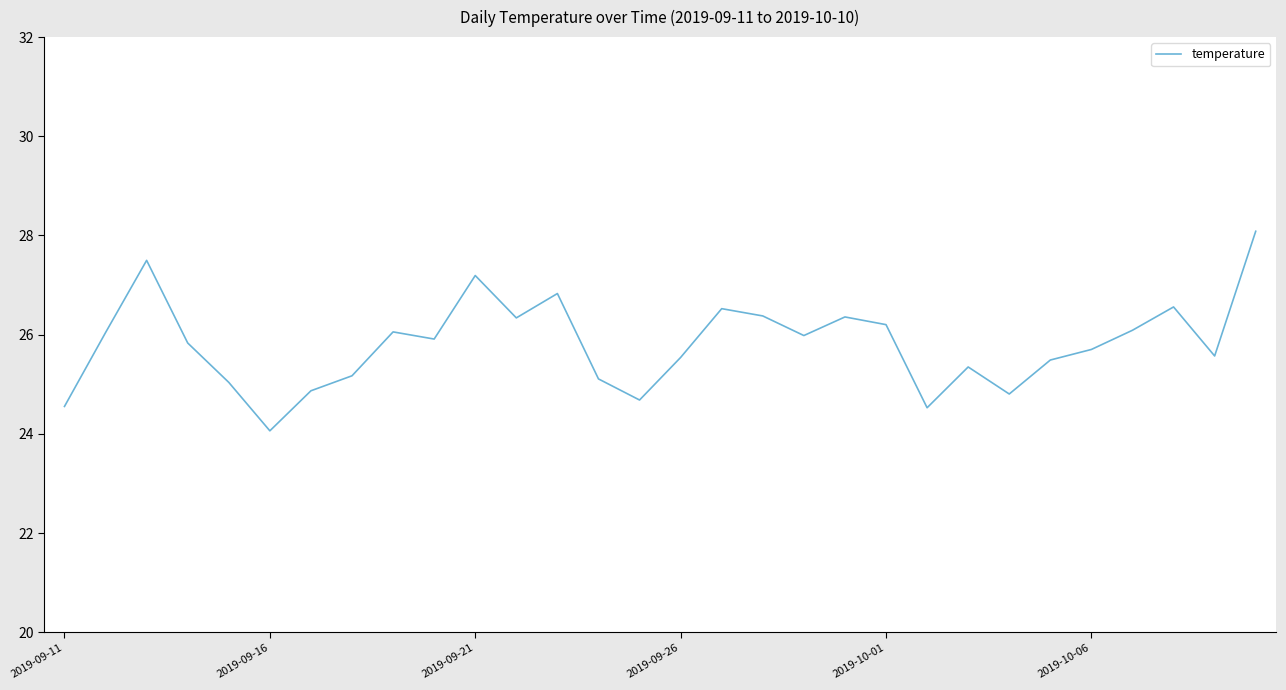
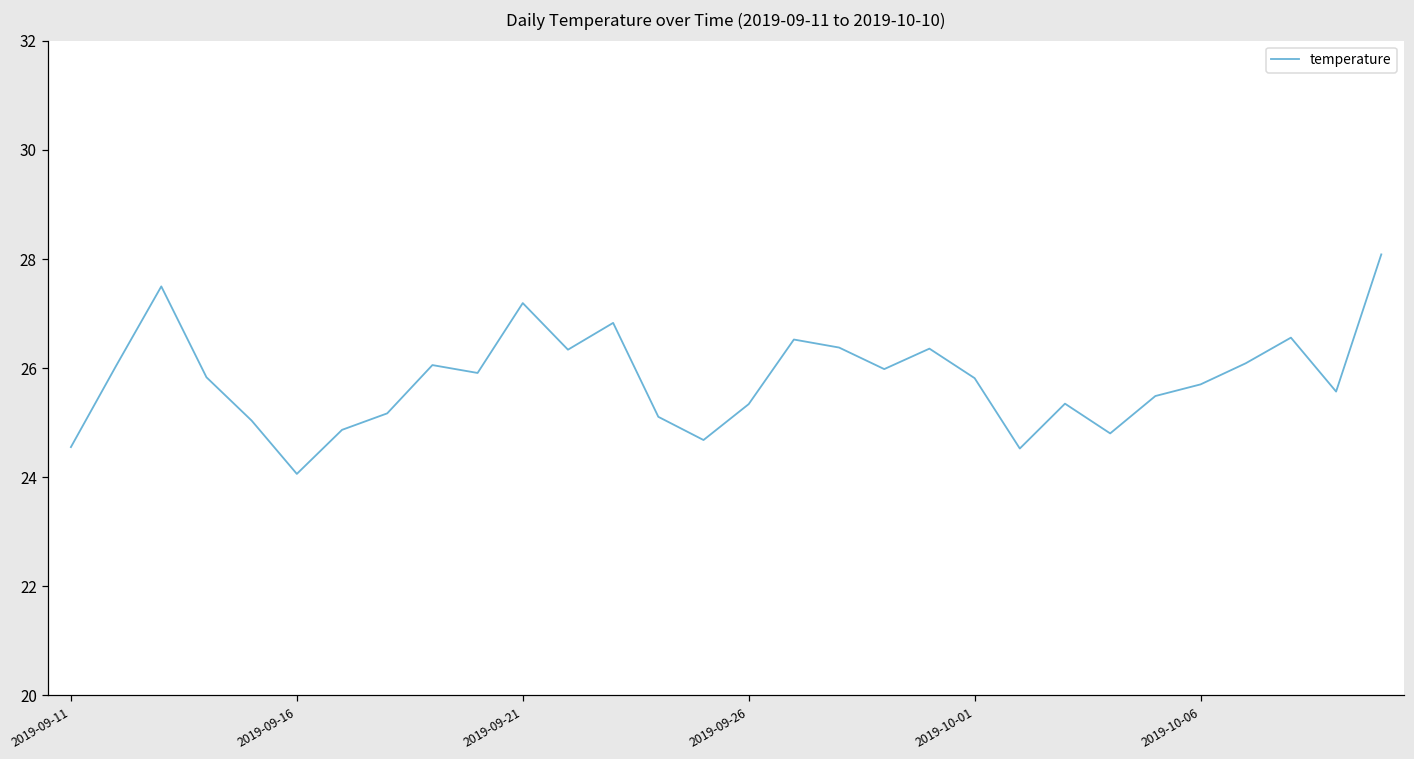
2019-09-26: 25.5 -> 25.3
2019-10-01: 26.2 -> 25.8
